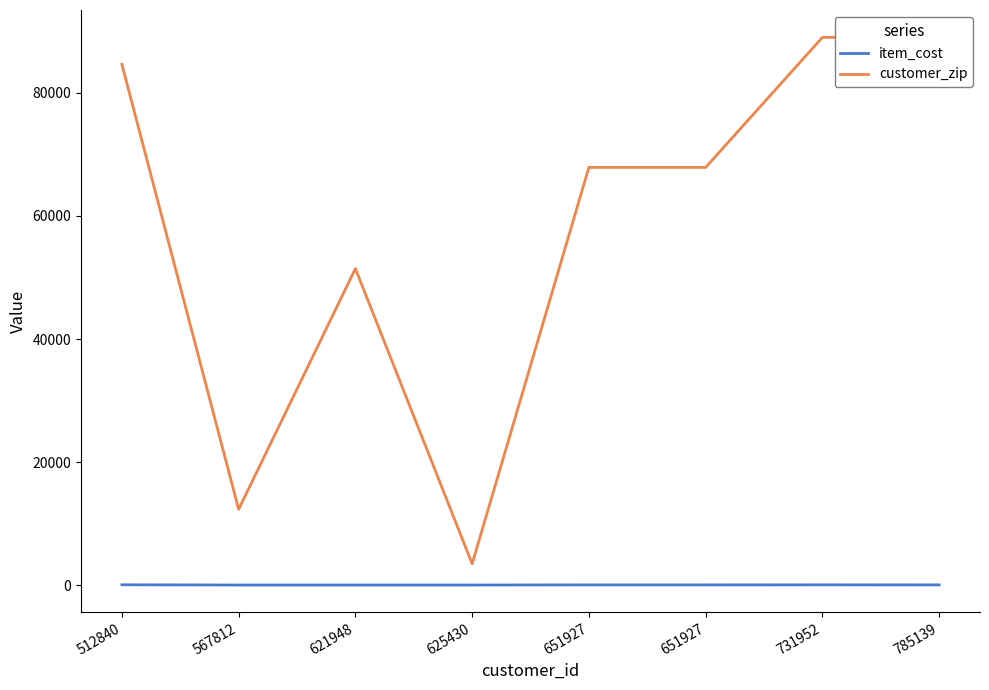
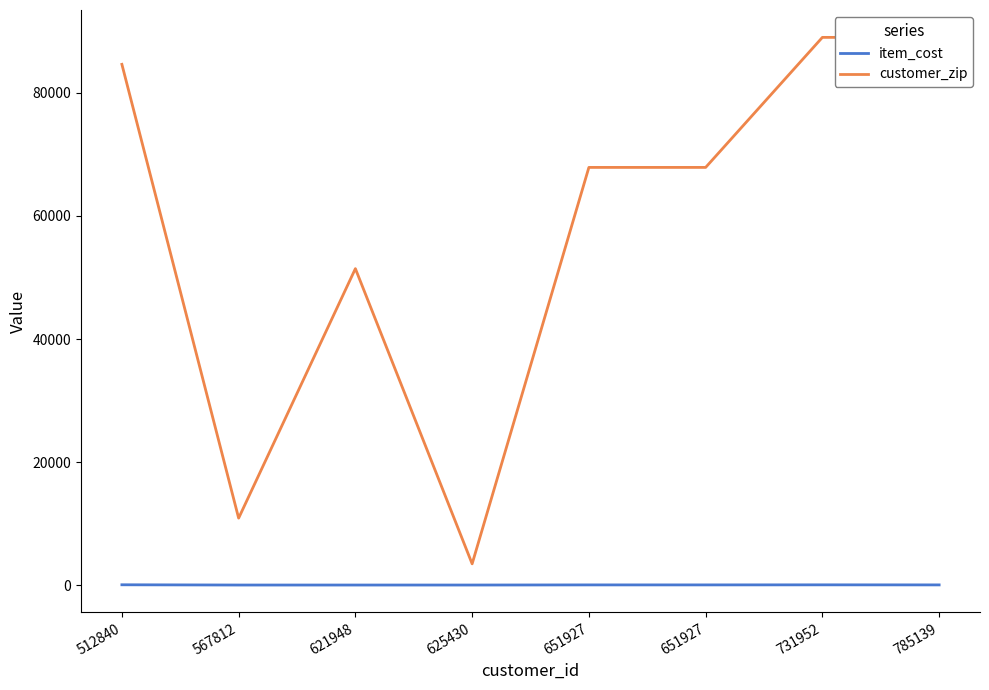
customer_zip, 567812: 12000 -> 11000
